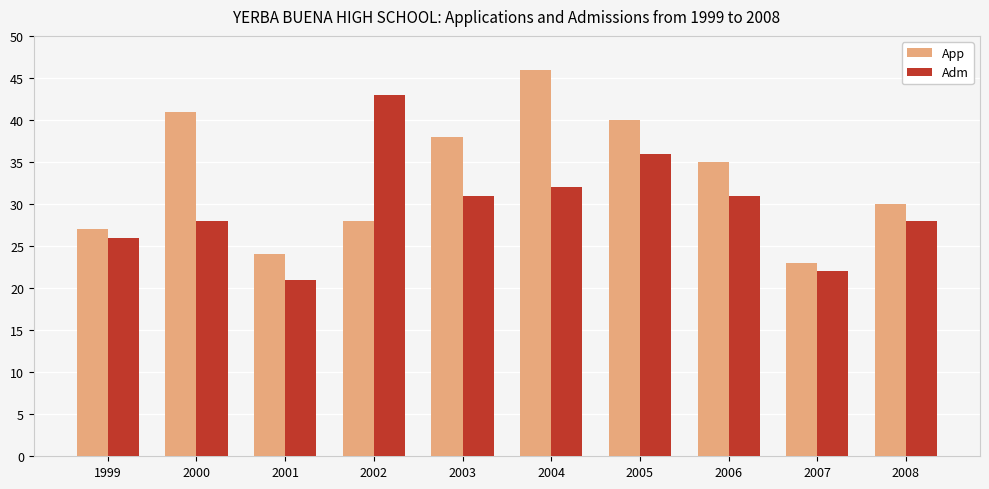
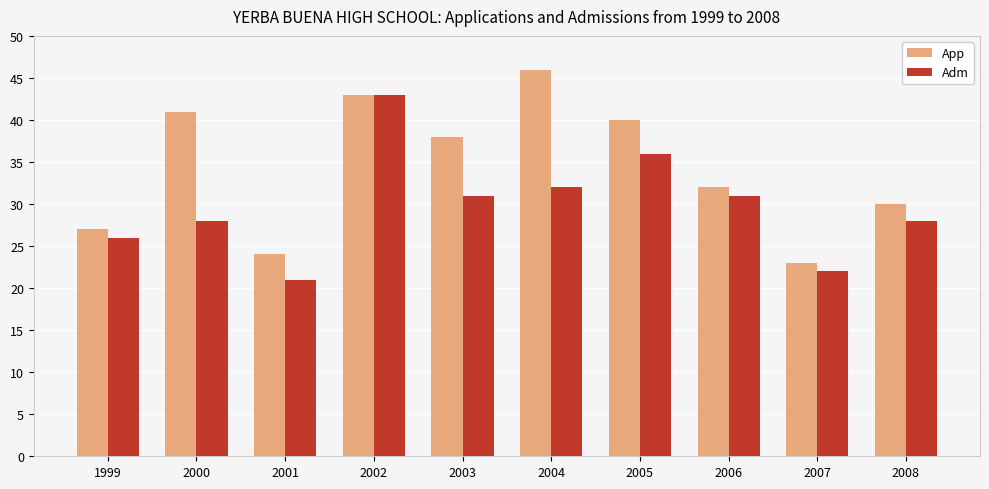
App, 2002: 28 -> 43
App, 2006: 35 -> 32
